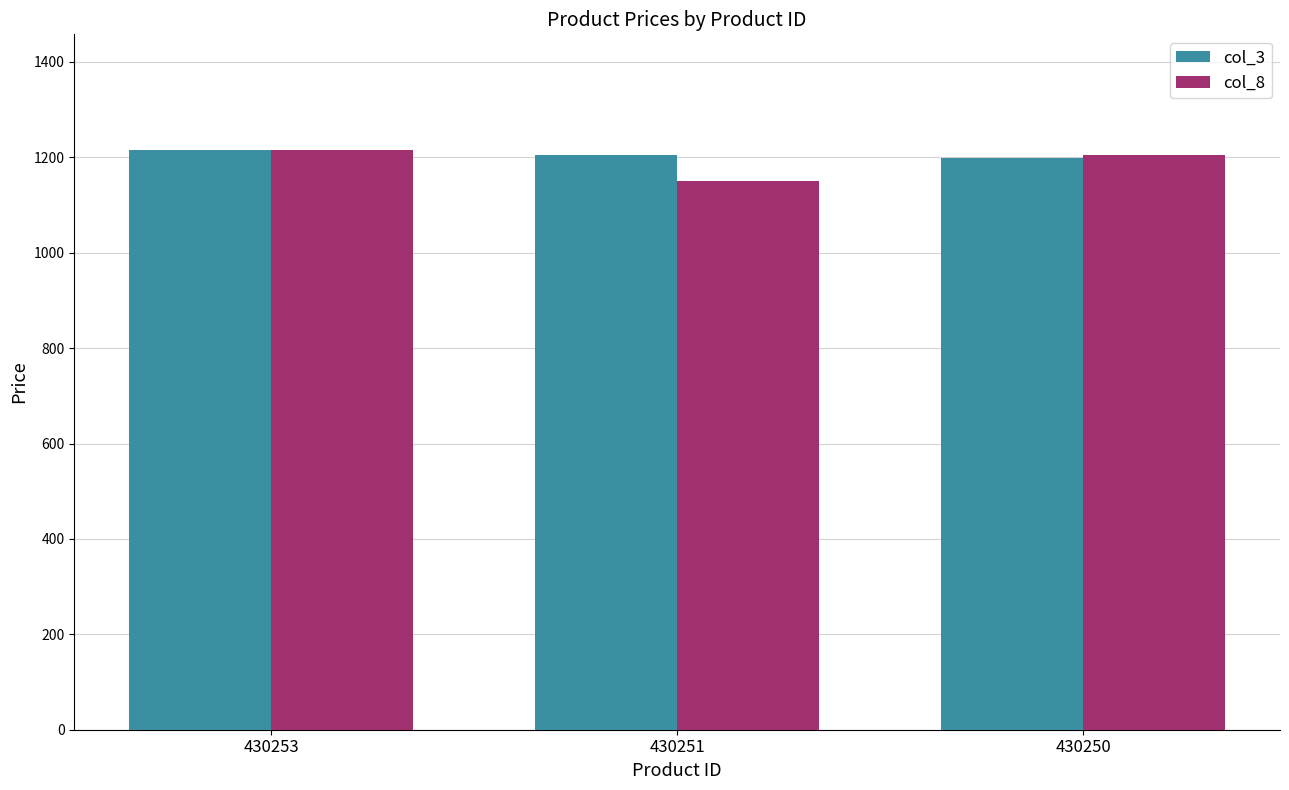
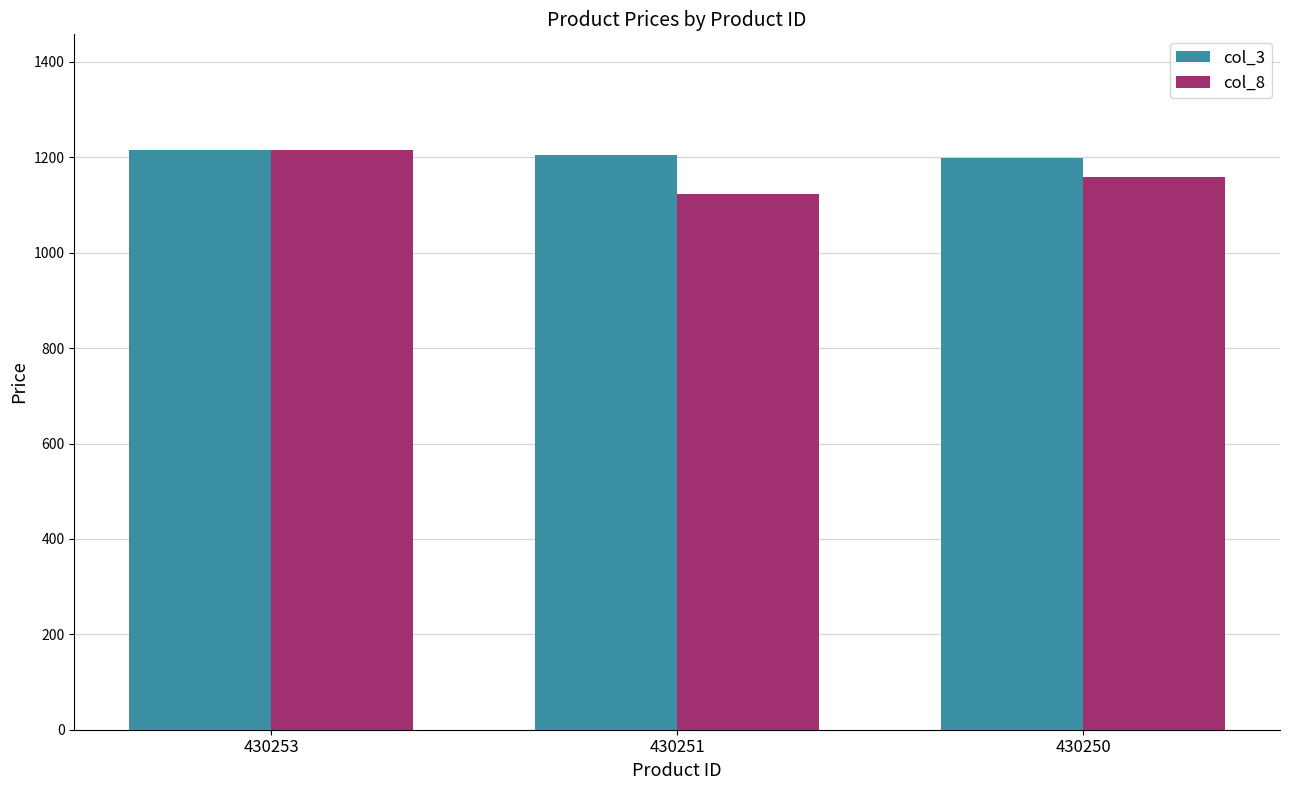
col_8, 430251: 1150 -> 1120
col_8, 430250: 1200 -> 1160
